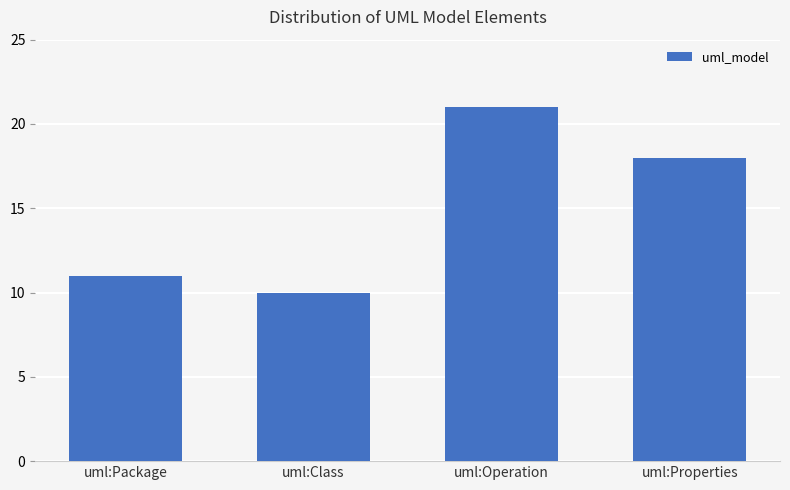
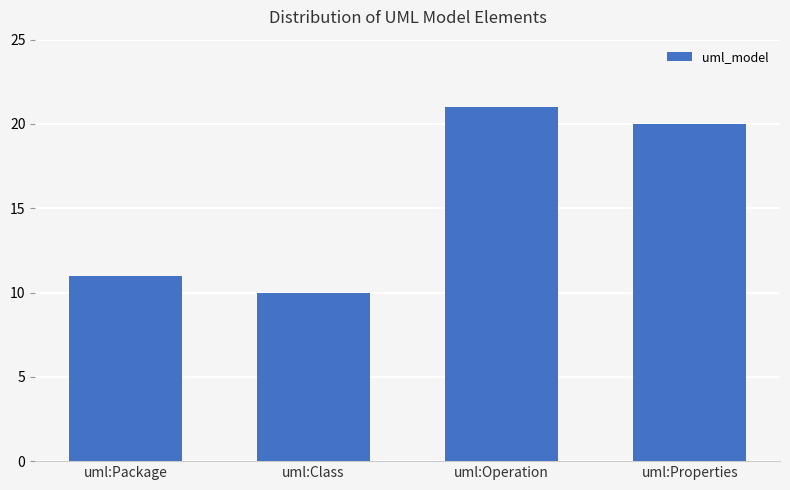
uml:Properties: 18 -> 20
